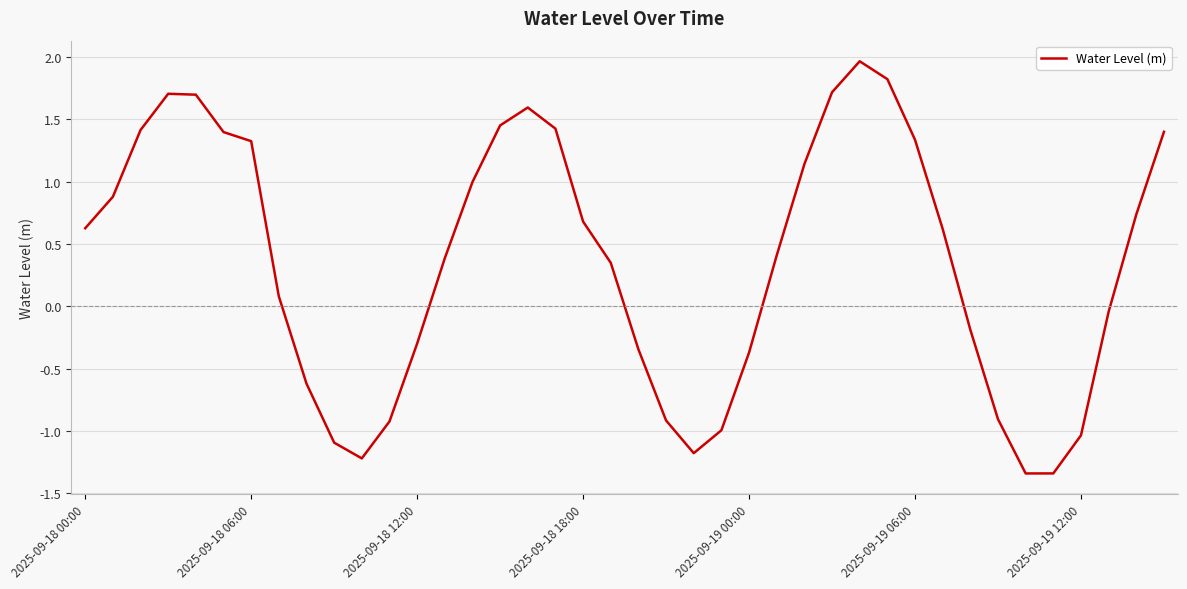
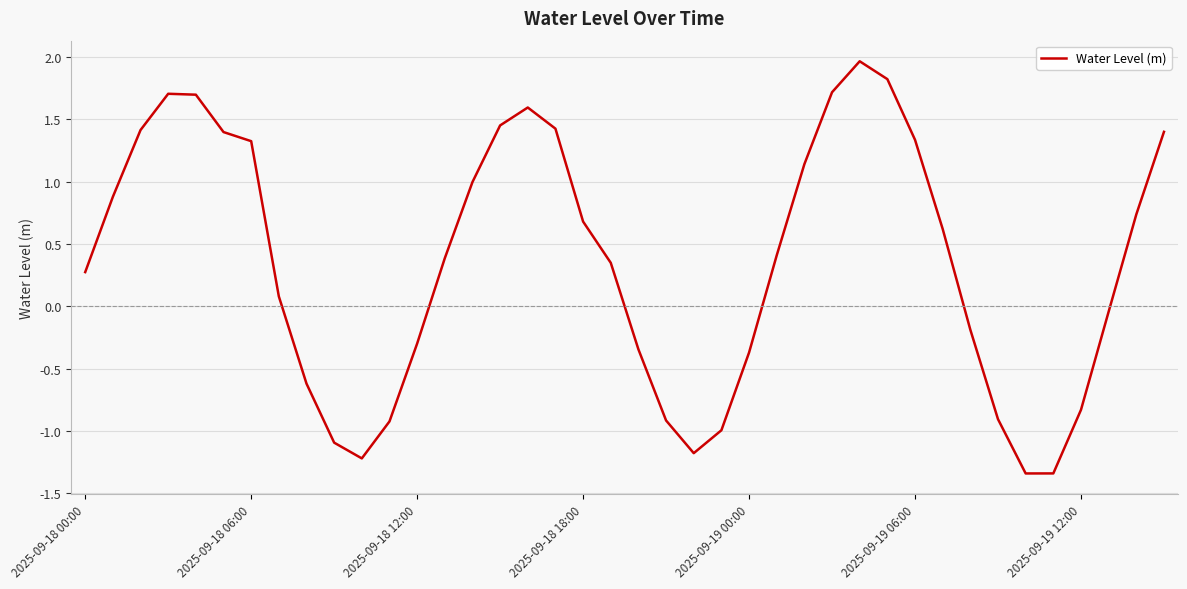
2025-09-18 00:00: 0.63 -> 0.28
2025-09-19 12:00: -1.03 -> -0.83
